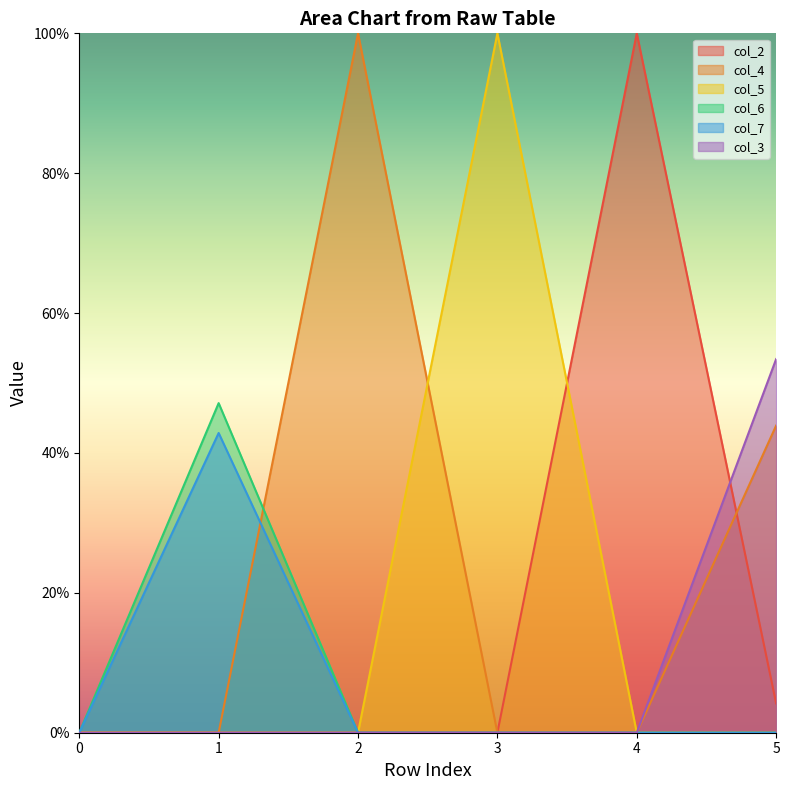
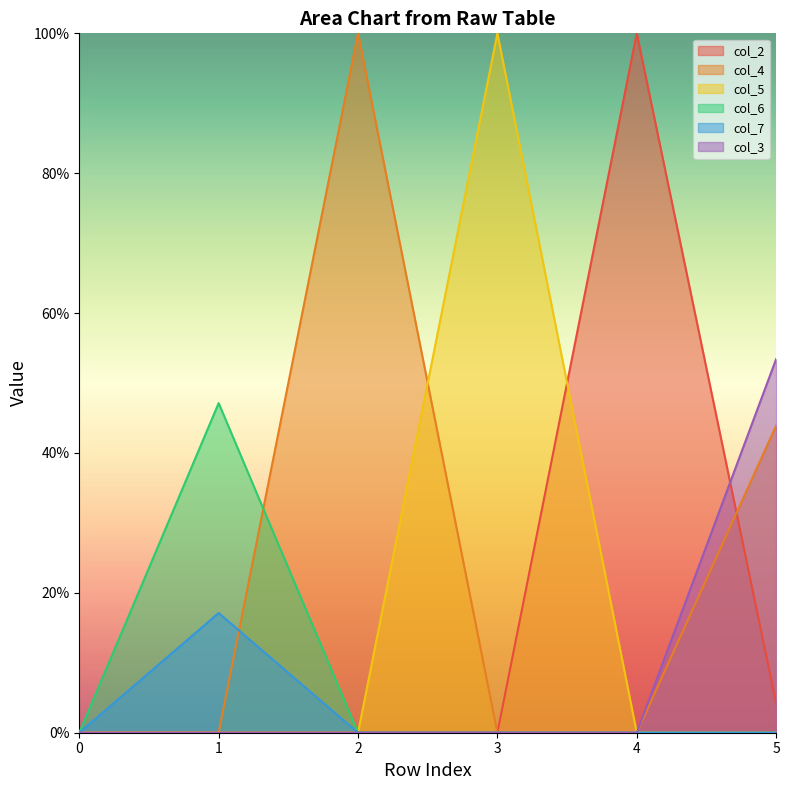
col_7, 1: 43% -> 17%
